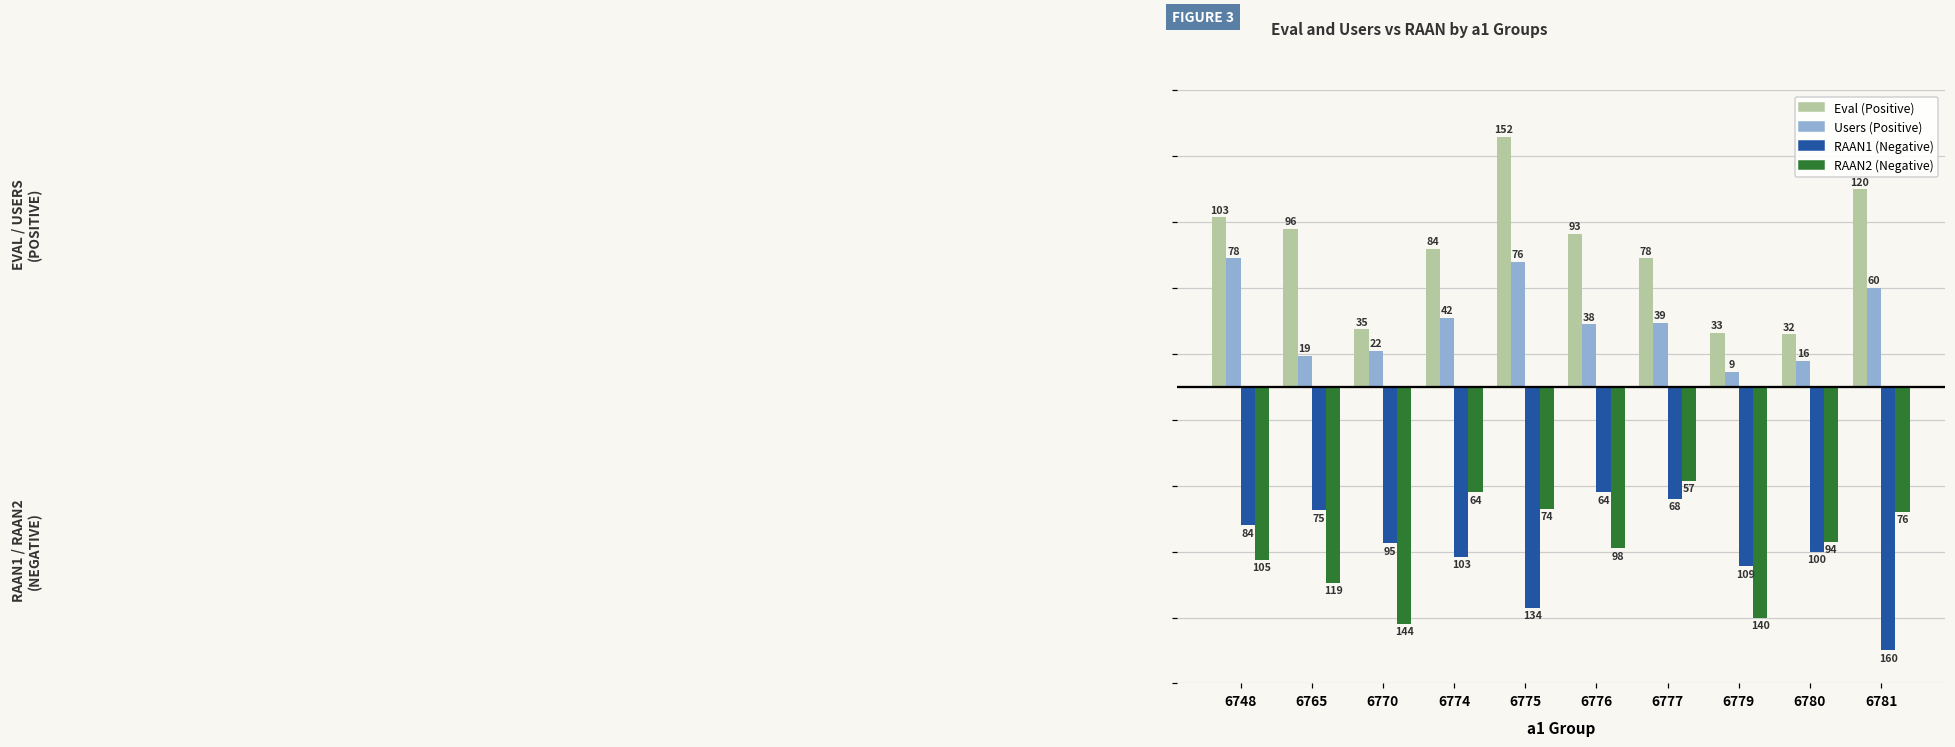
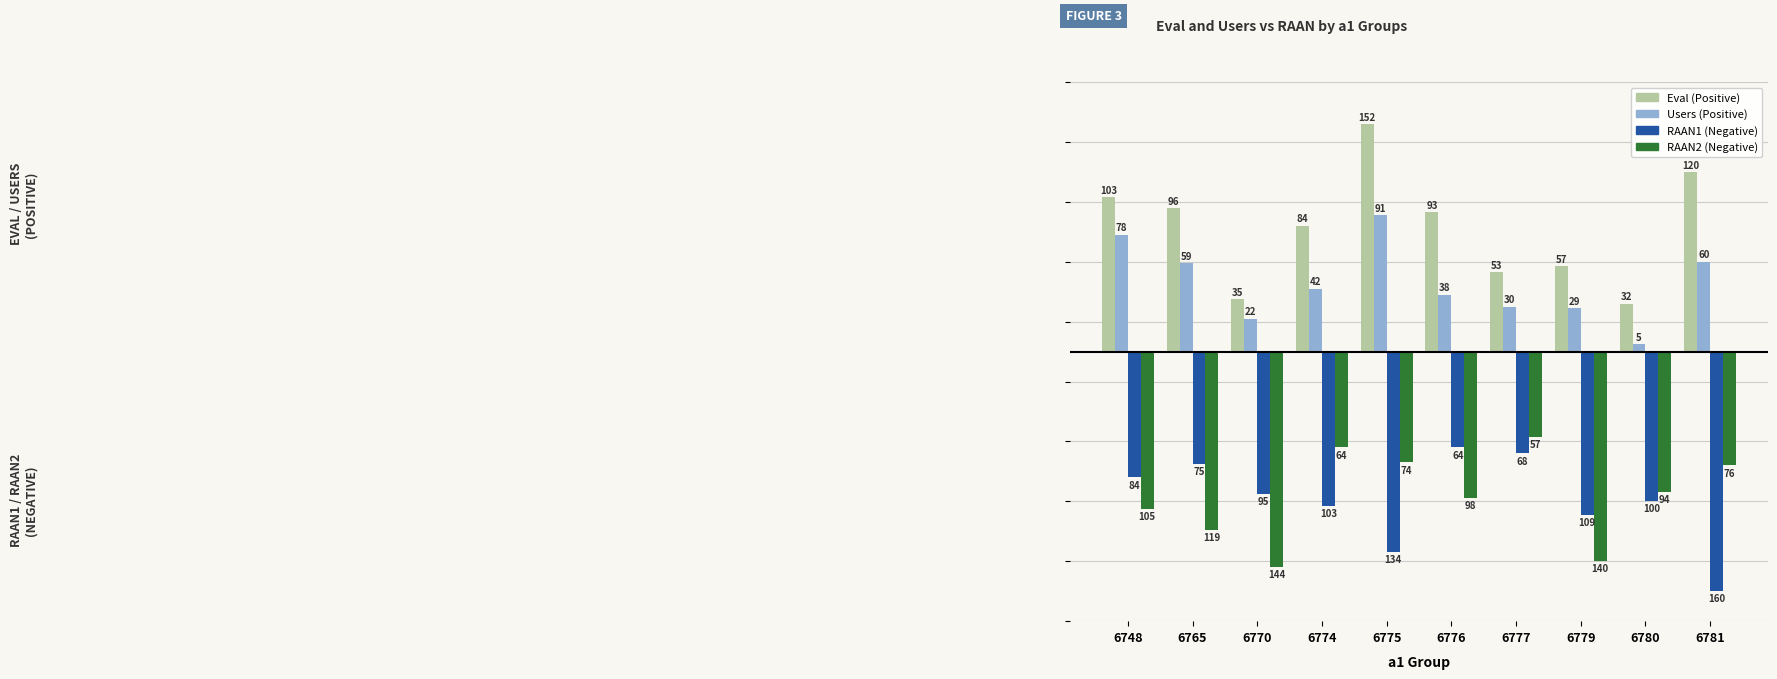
Users (Positive), 6765: 19 -> 59
Users (Positive), 6775: 76 -> 91
Eval (Positive), 6777: 78 -> 53
Users (Positive), 6777: 39 -> 30
Eval (Positive), 6779: 33 -> 57
Users (Positive), 6779: 9 -> 29
Users (Positive), 6780: 16 -> 5
